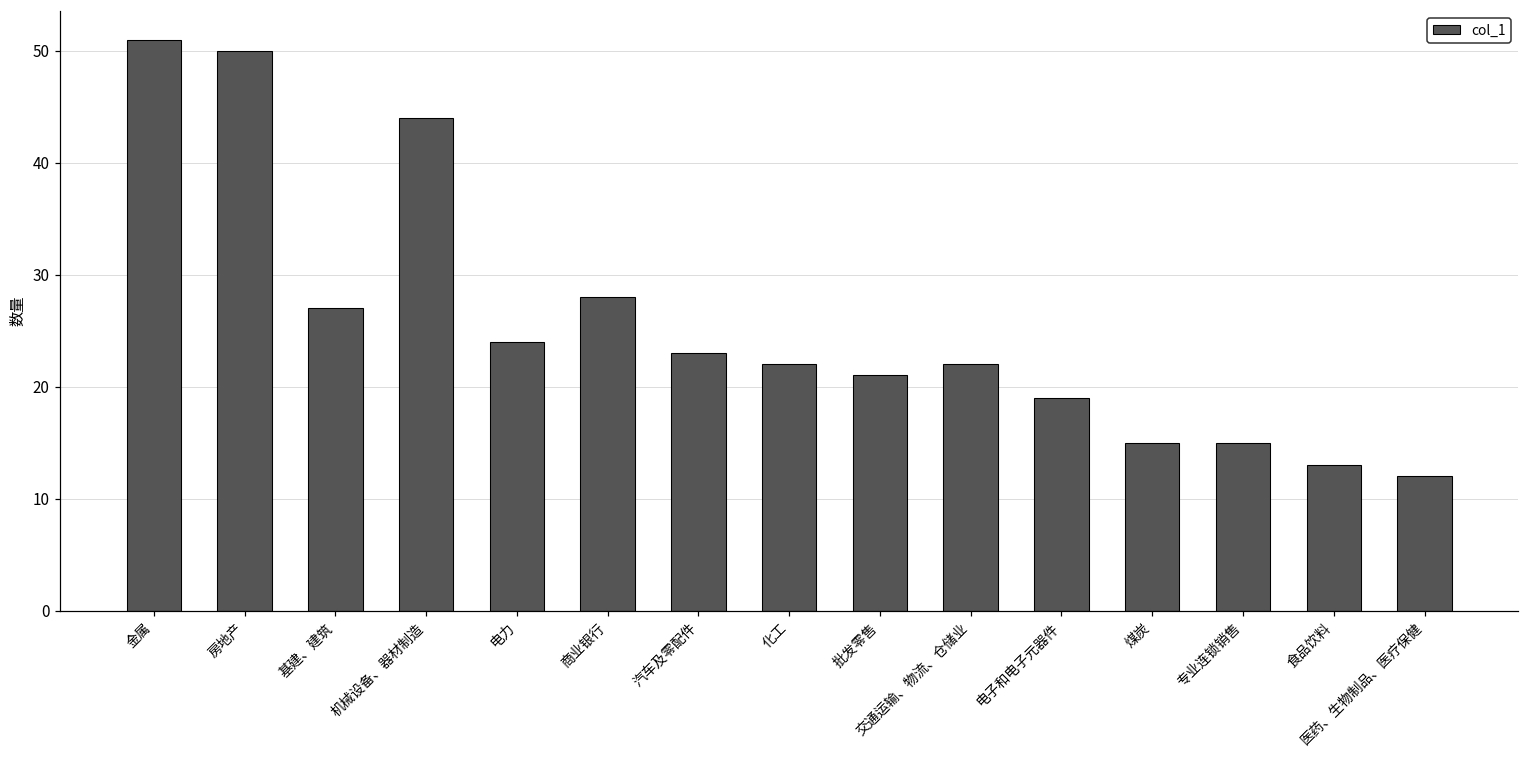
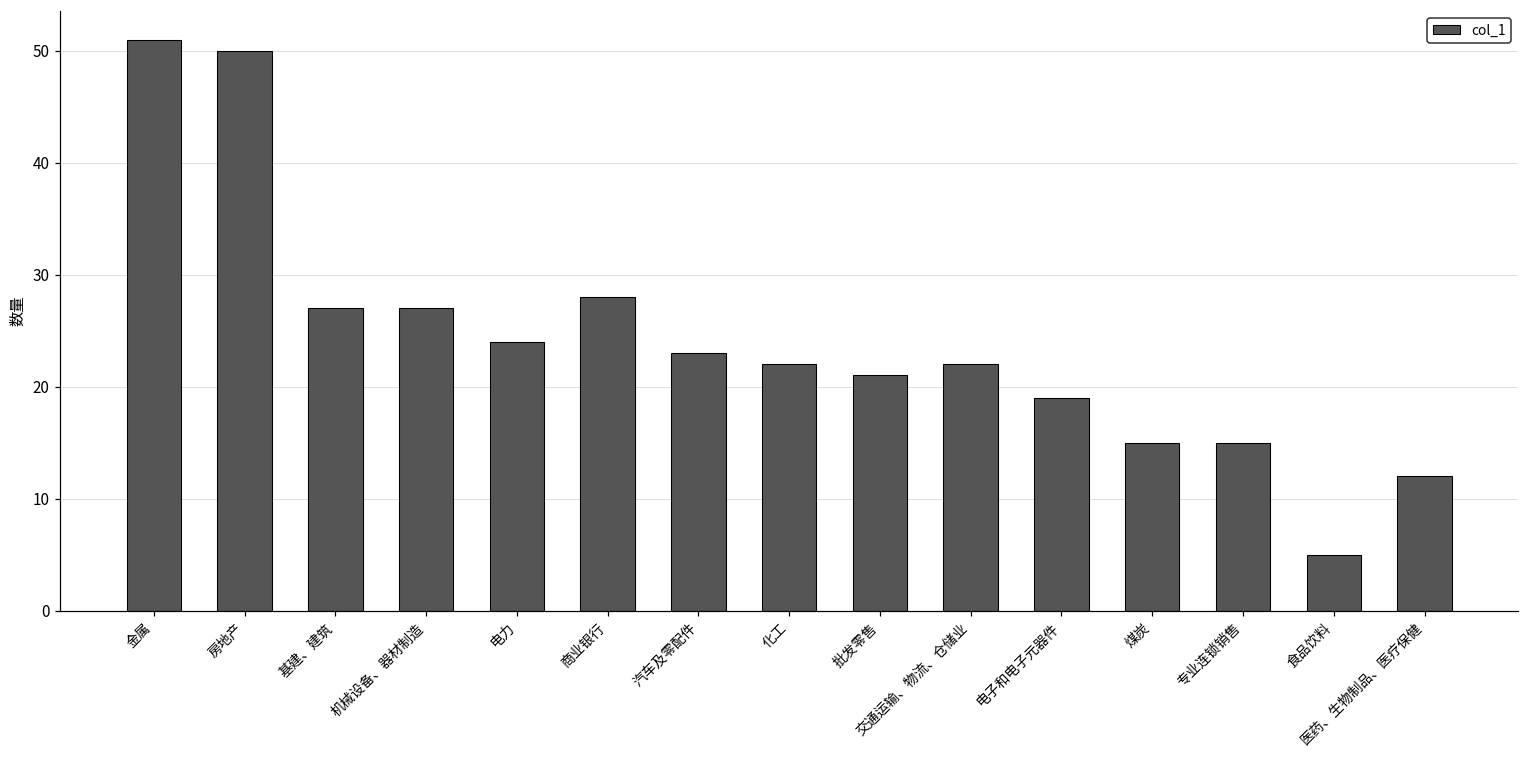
机械设备、器材制造: 44 -> 27
食品饮料: 13 -> 5
